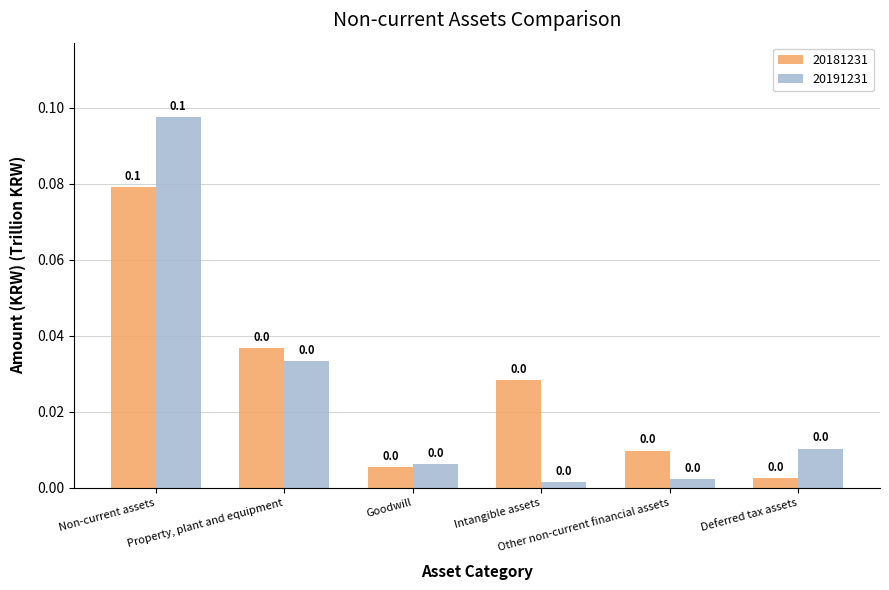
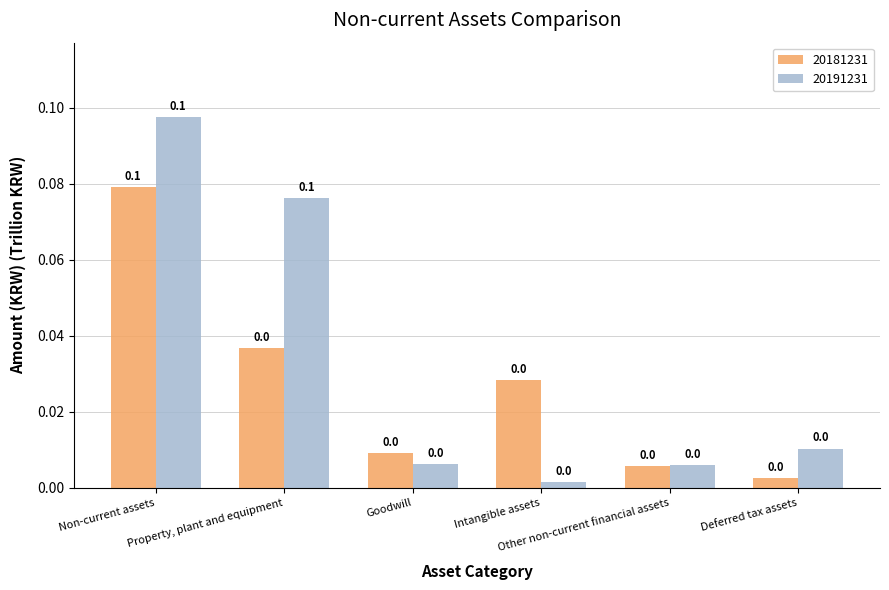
20191231, Property, plant and equipment: 0.0 -> 0.1
20181231, Goodwill: 0.005 -> 0.009
20181231, Other non-current financial assets: 0.010 -> 0.006
20191231, Other non-current financial assets: 0.002 -> 0.006
